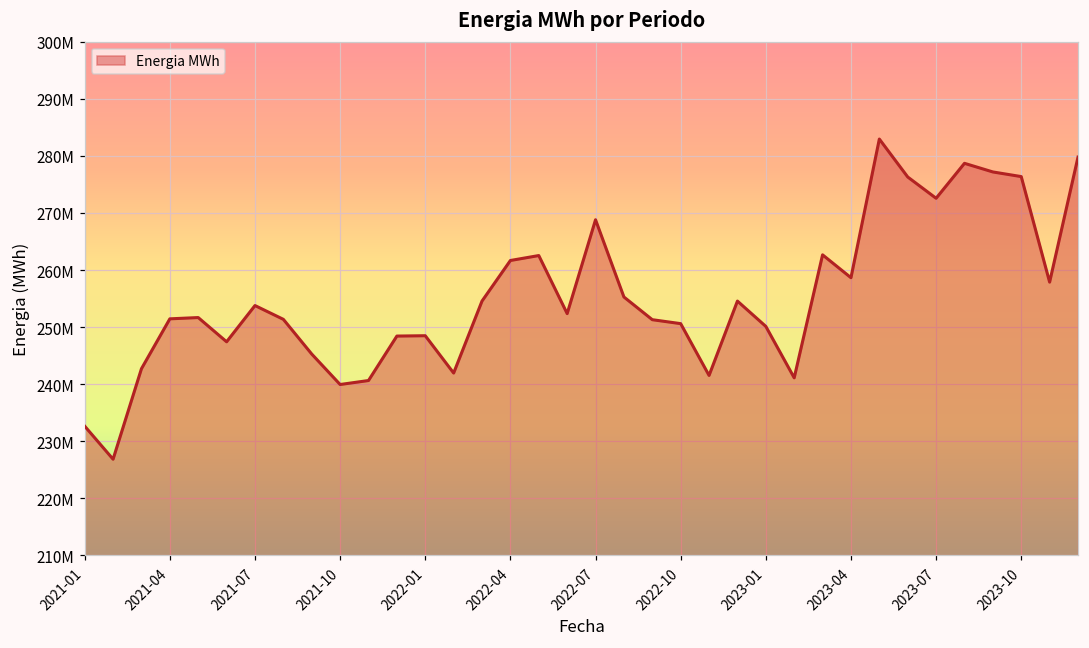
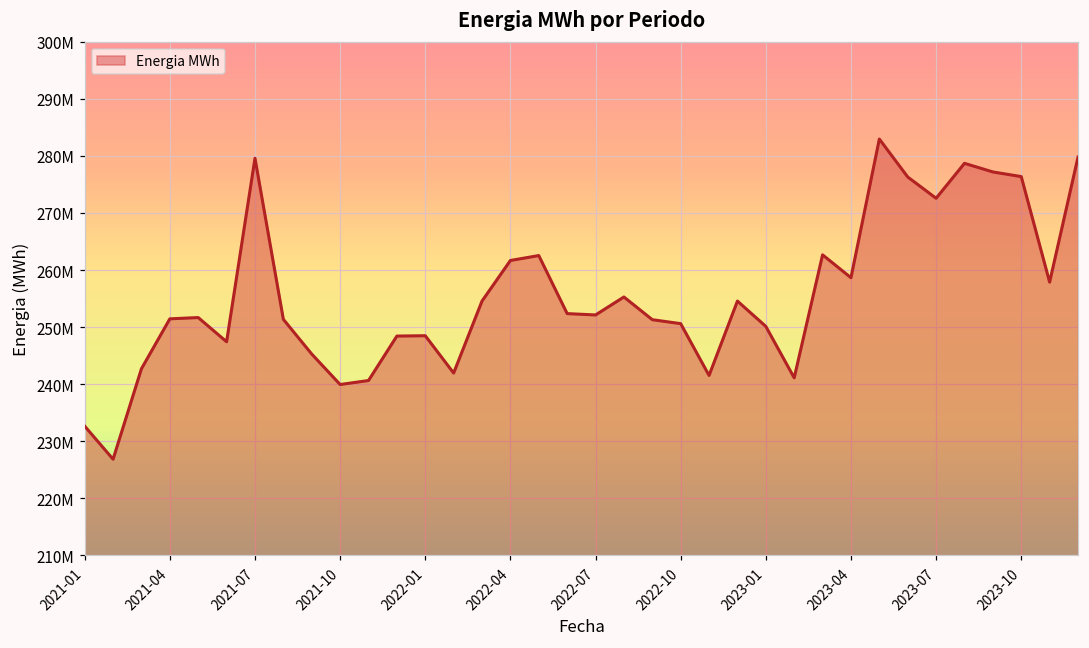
2021-07: 254000000 -> 280000000
2022-07: 269000000 -> 252000000
